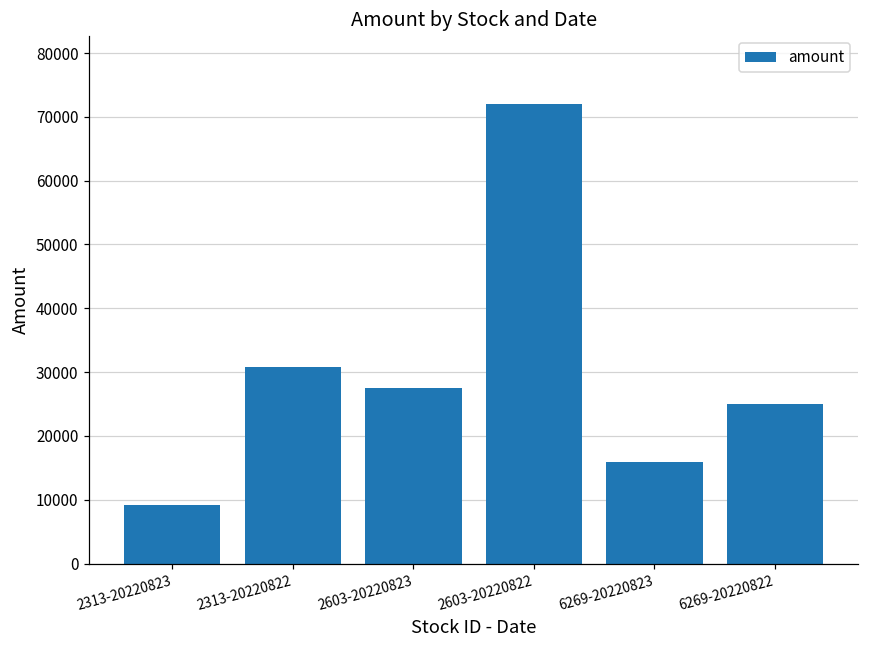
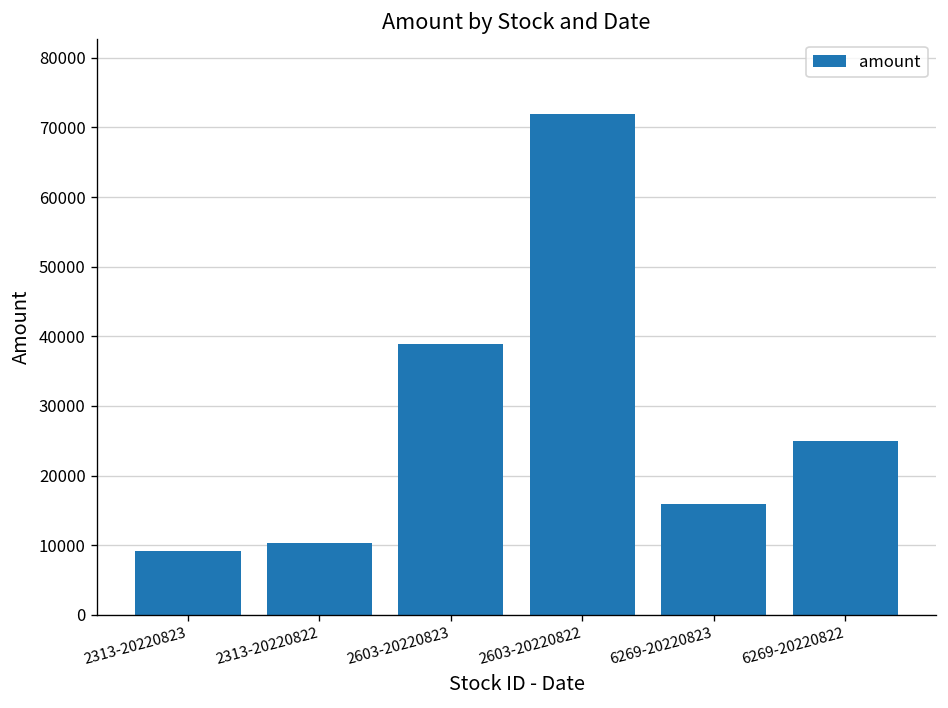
2313-20220822: 31000 -> 10000
2603-20220823: 27000 -> 39000
